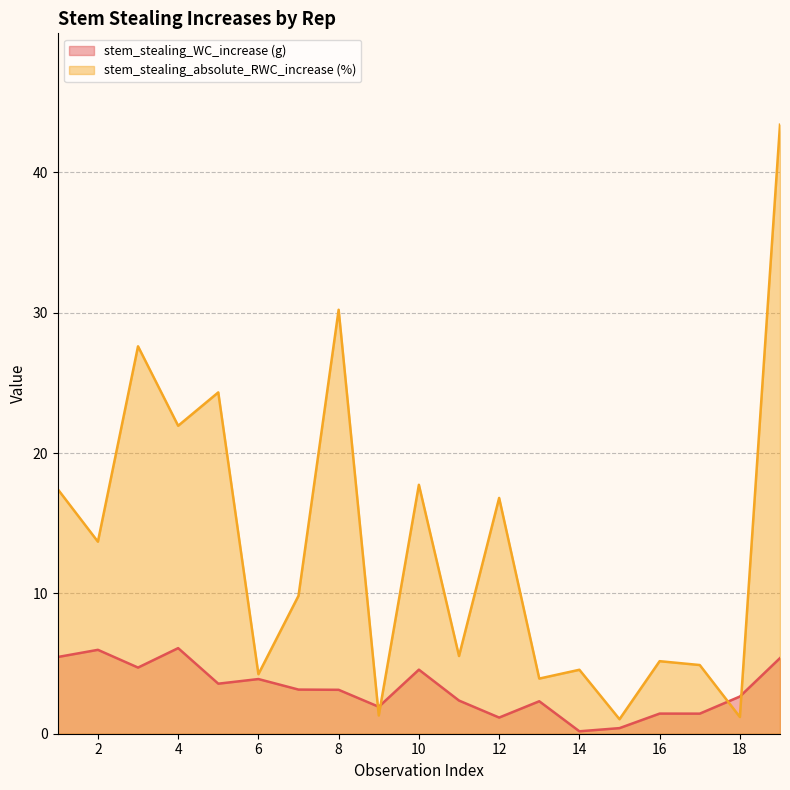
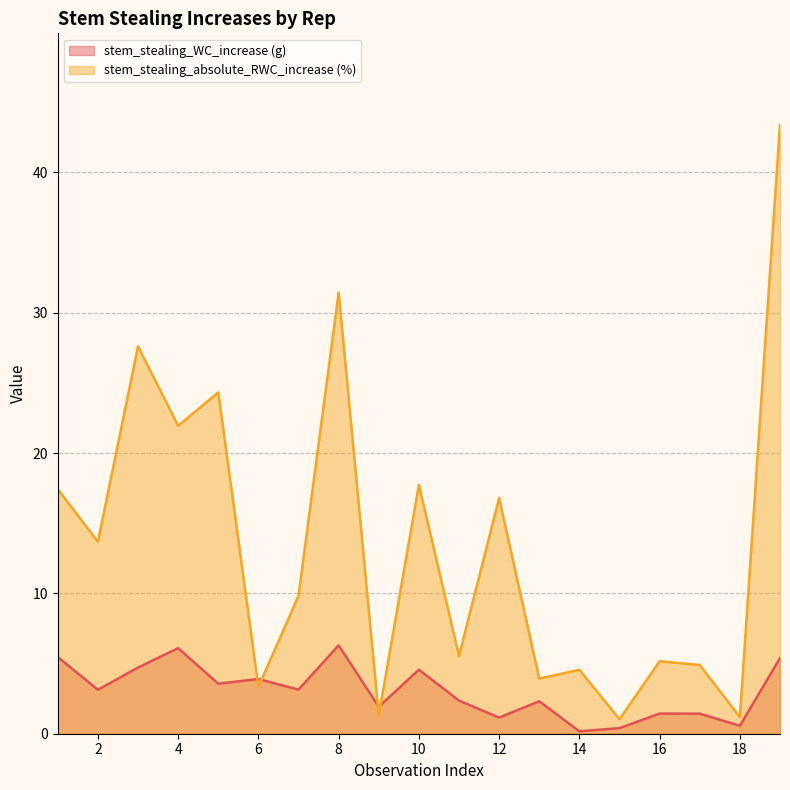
stem_stealing_WC_increase (g), 2: 6.0 -> 3.1
stem_stealing_absolute_RWC_increase (%), 6: 4.2 -> 3.3
stem_stealing_WC_increase (g), 8: 3.1 -> 6.3
stem_stealing_absolute_RWC_increase (%), 8: 30.2 -> 31.4
stem_stealing_WC_increase (g), 18: 2.7 -> 0.6
